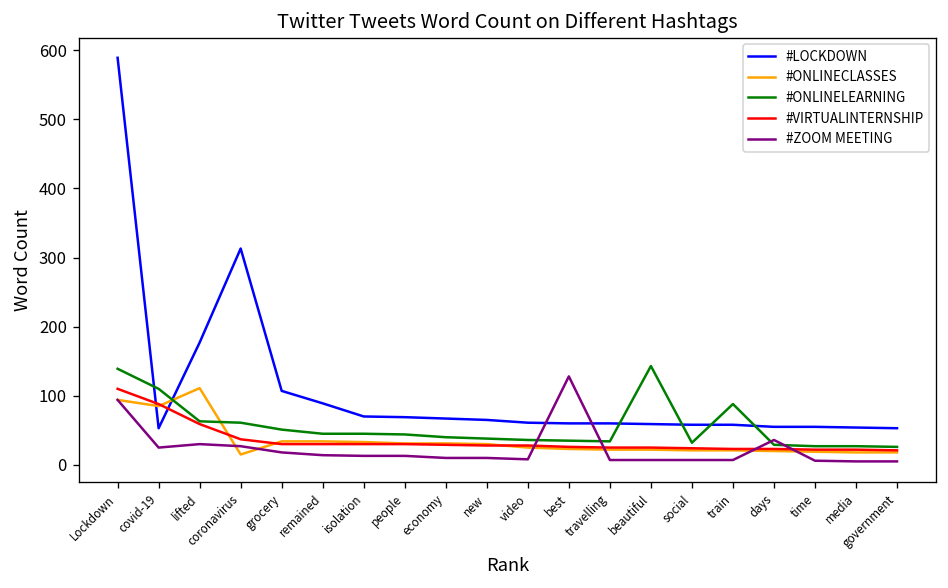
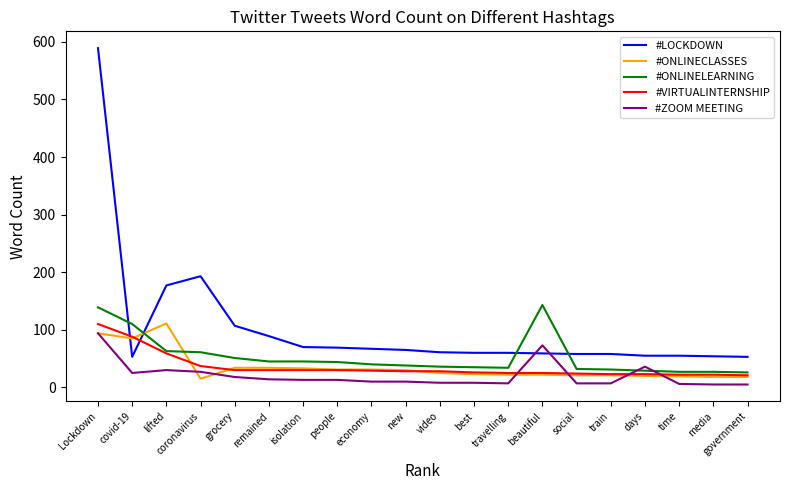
#LOCKDOWN, coronavirus: 310 -> 190
#ZOOM MEETING, best: 130 -> 10
#ZOOM MEETING, beautiful: 10 -> 70
#ONLINELEARNING, train: 90 -> 30
